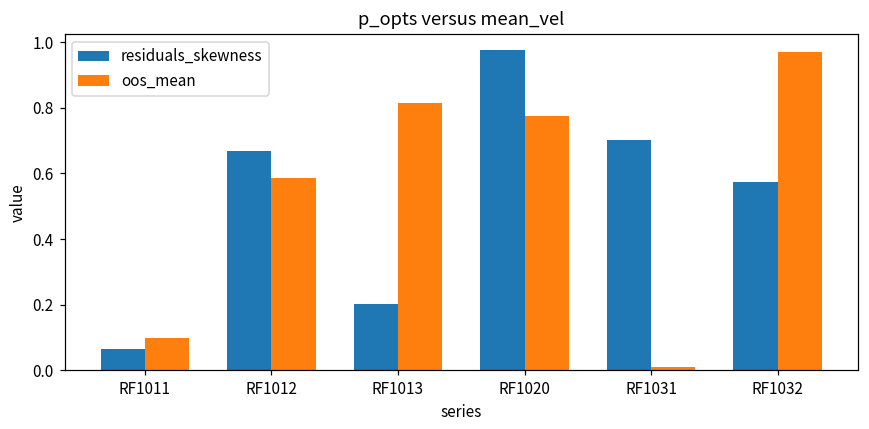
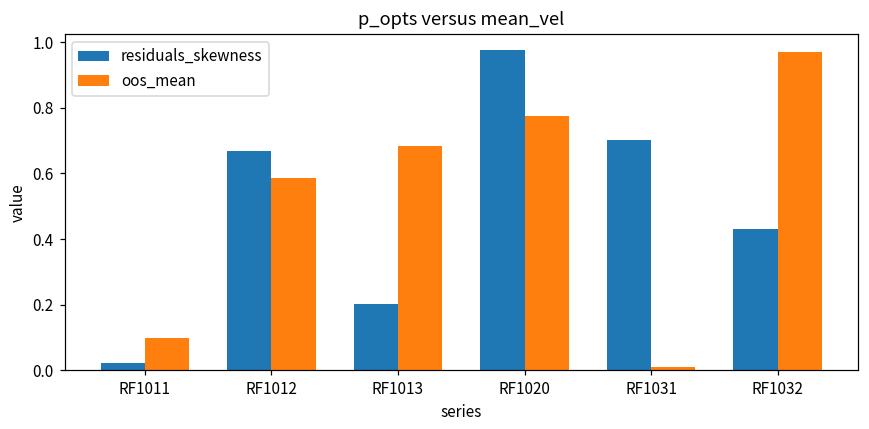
residuals_skewness, RF1011: 0.06 -> 0.02
oos_mean, RF1013: 0.81 -> 0.68
residuals_skewness, RF1032: 0.57 -> 0.43
